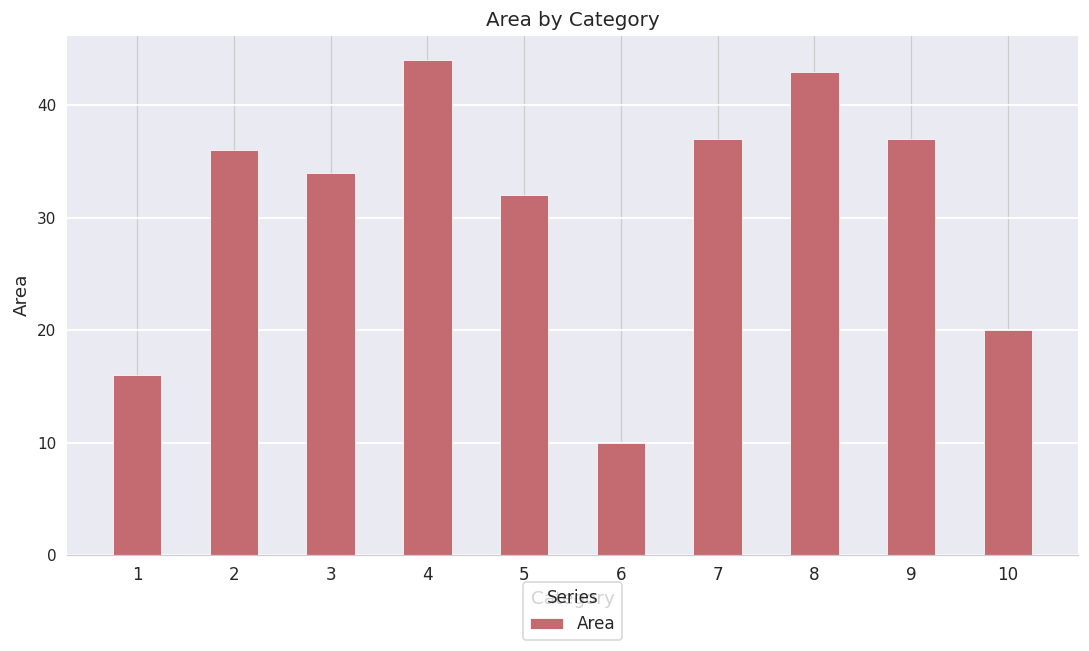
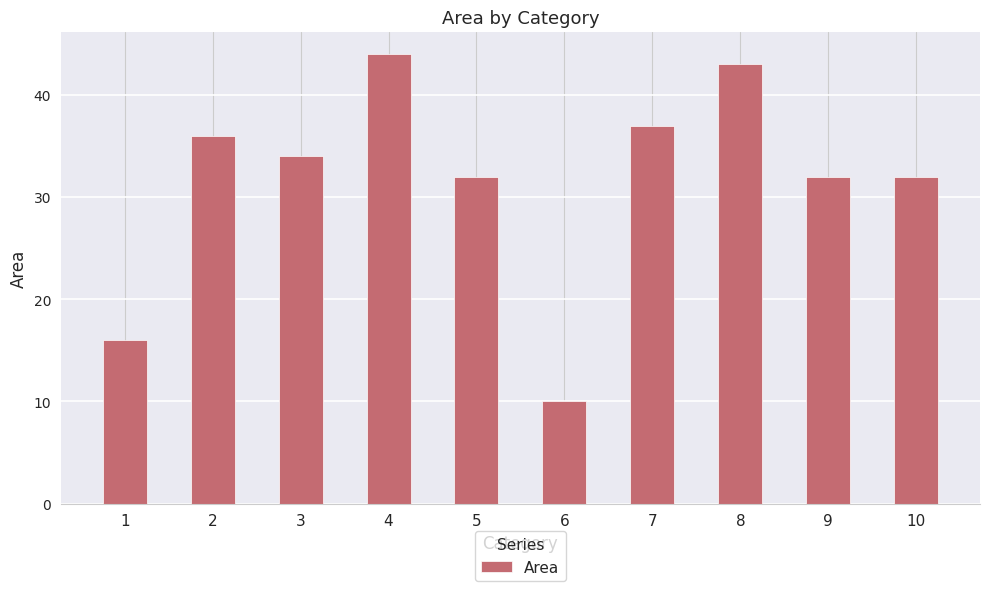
9: 37 -> 32
10: 20 -> 32
